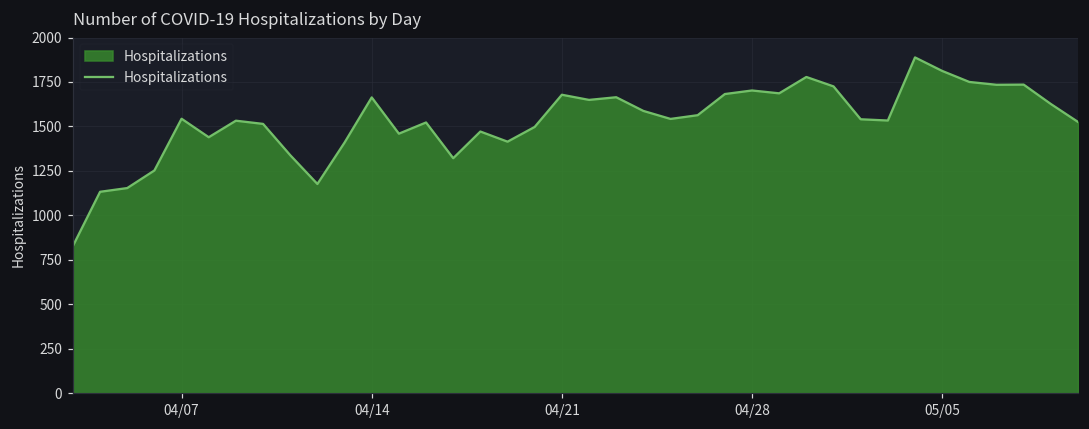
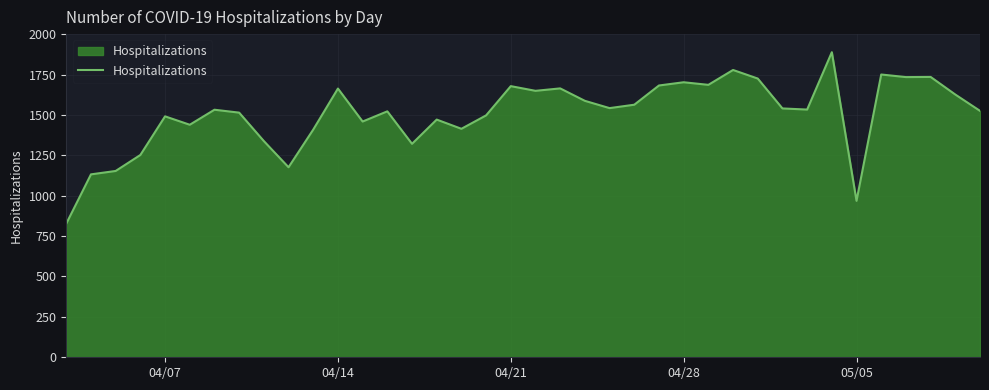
04/07: 1540 -> 1490
05/05: 1810 -> 970
